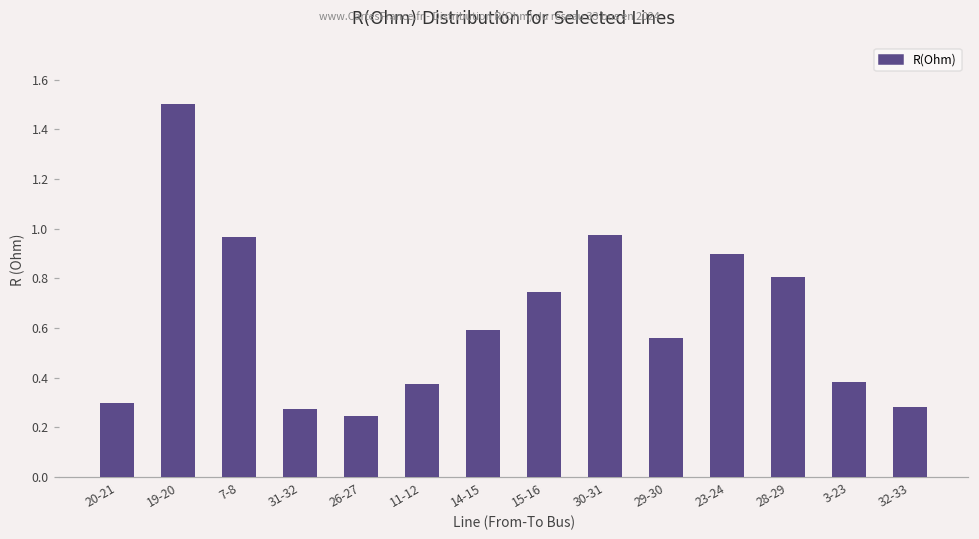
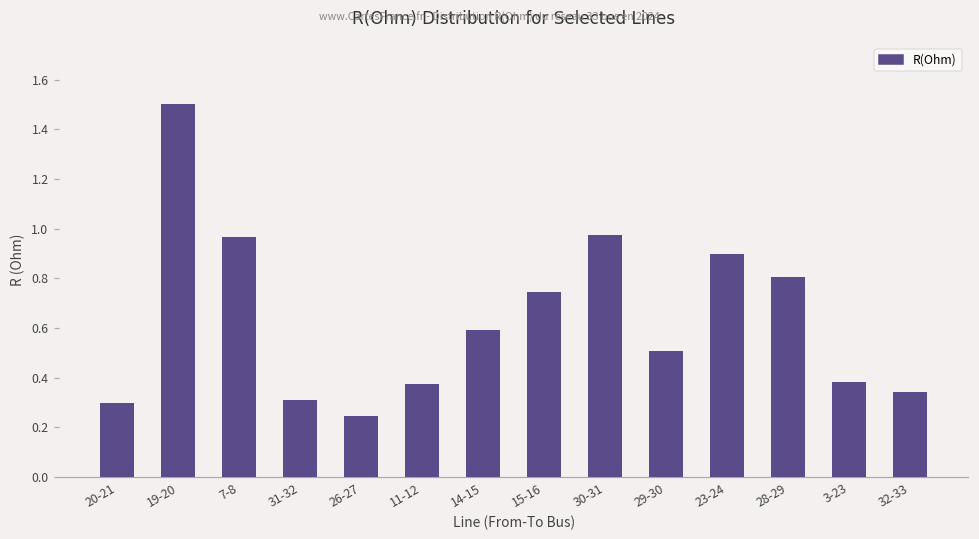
31-32: 0.27 -> 0.31
29-30: 0.56 -> 0.51
32-33: 0.28 -> 0.34
